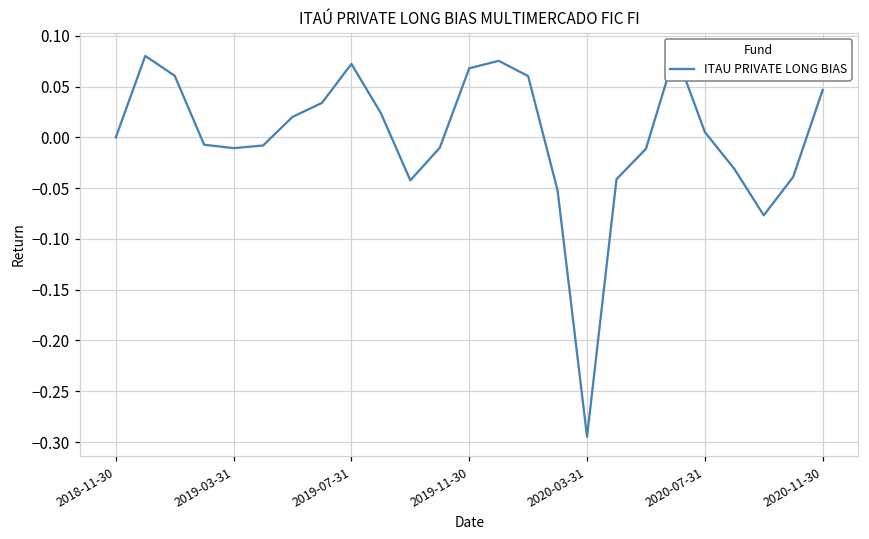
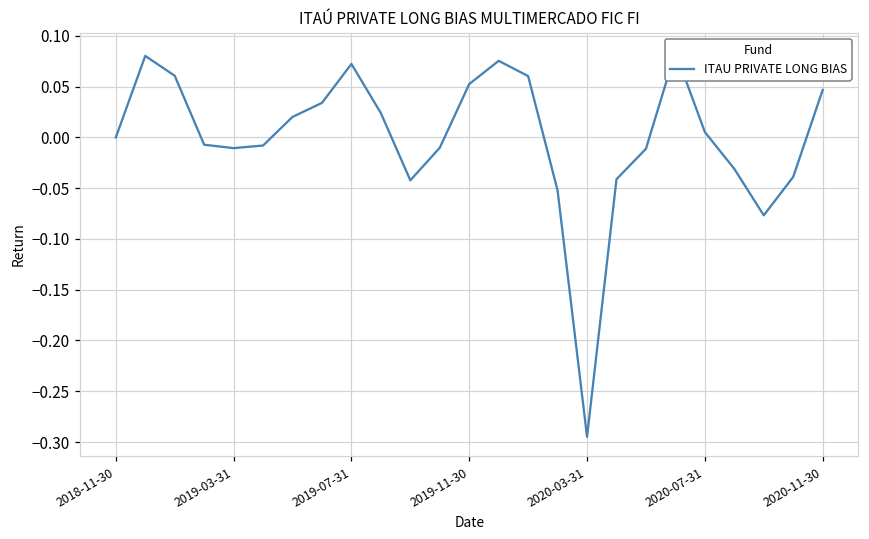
2019-11-30: 0.07 -> 0.05
